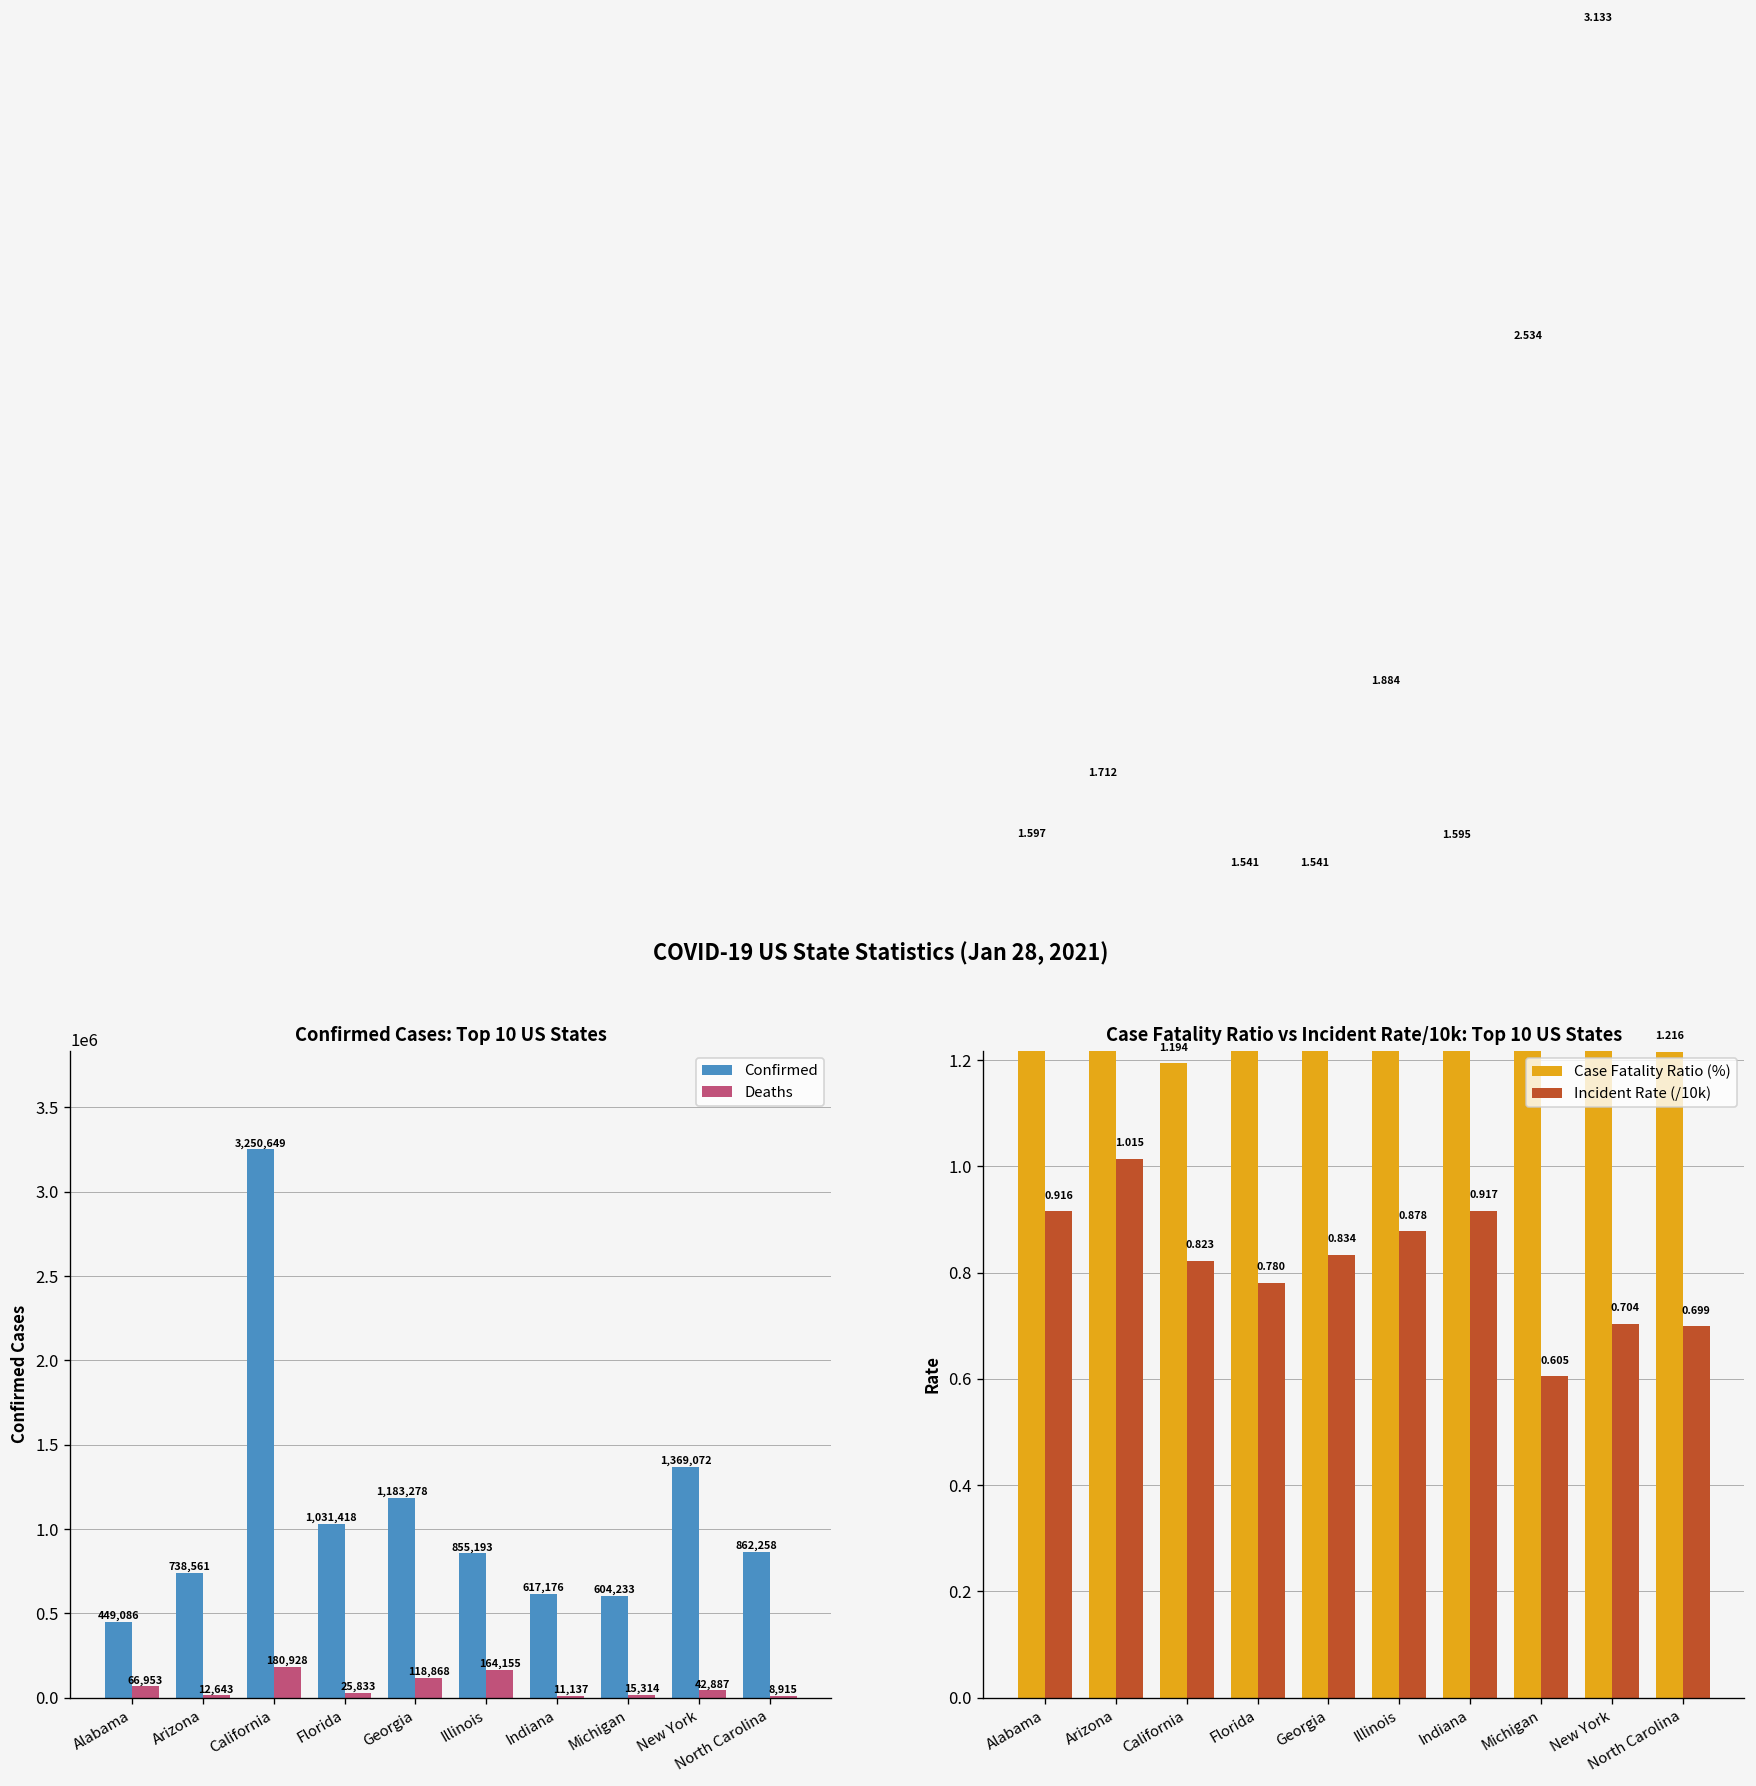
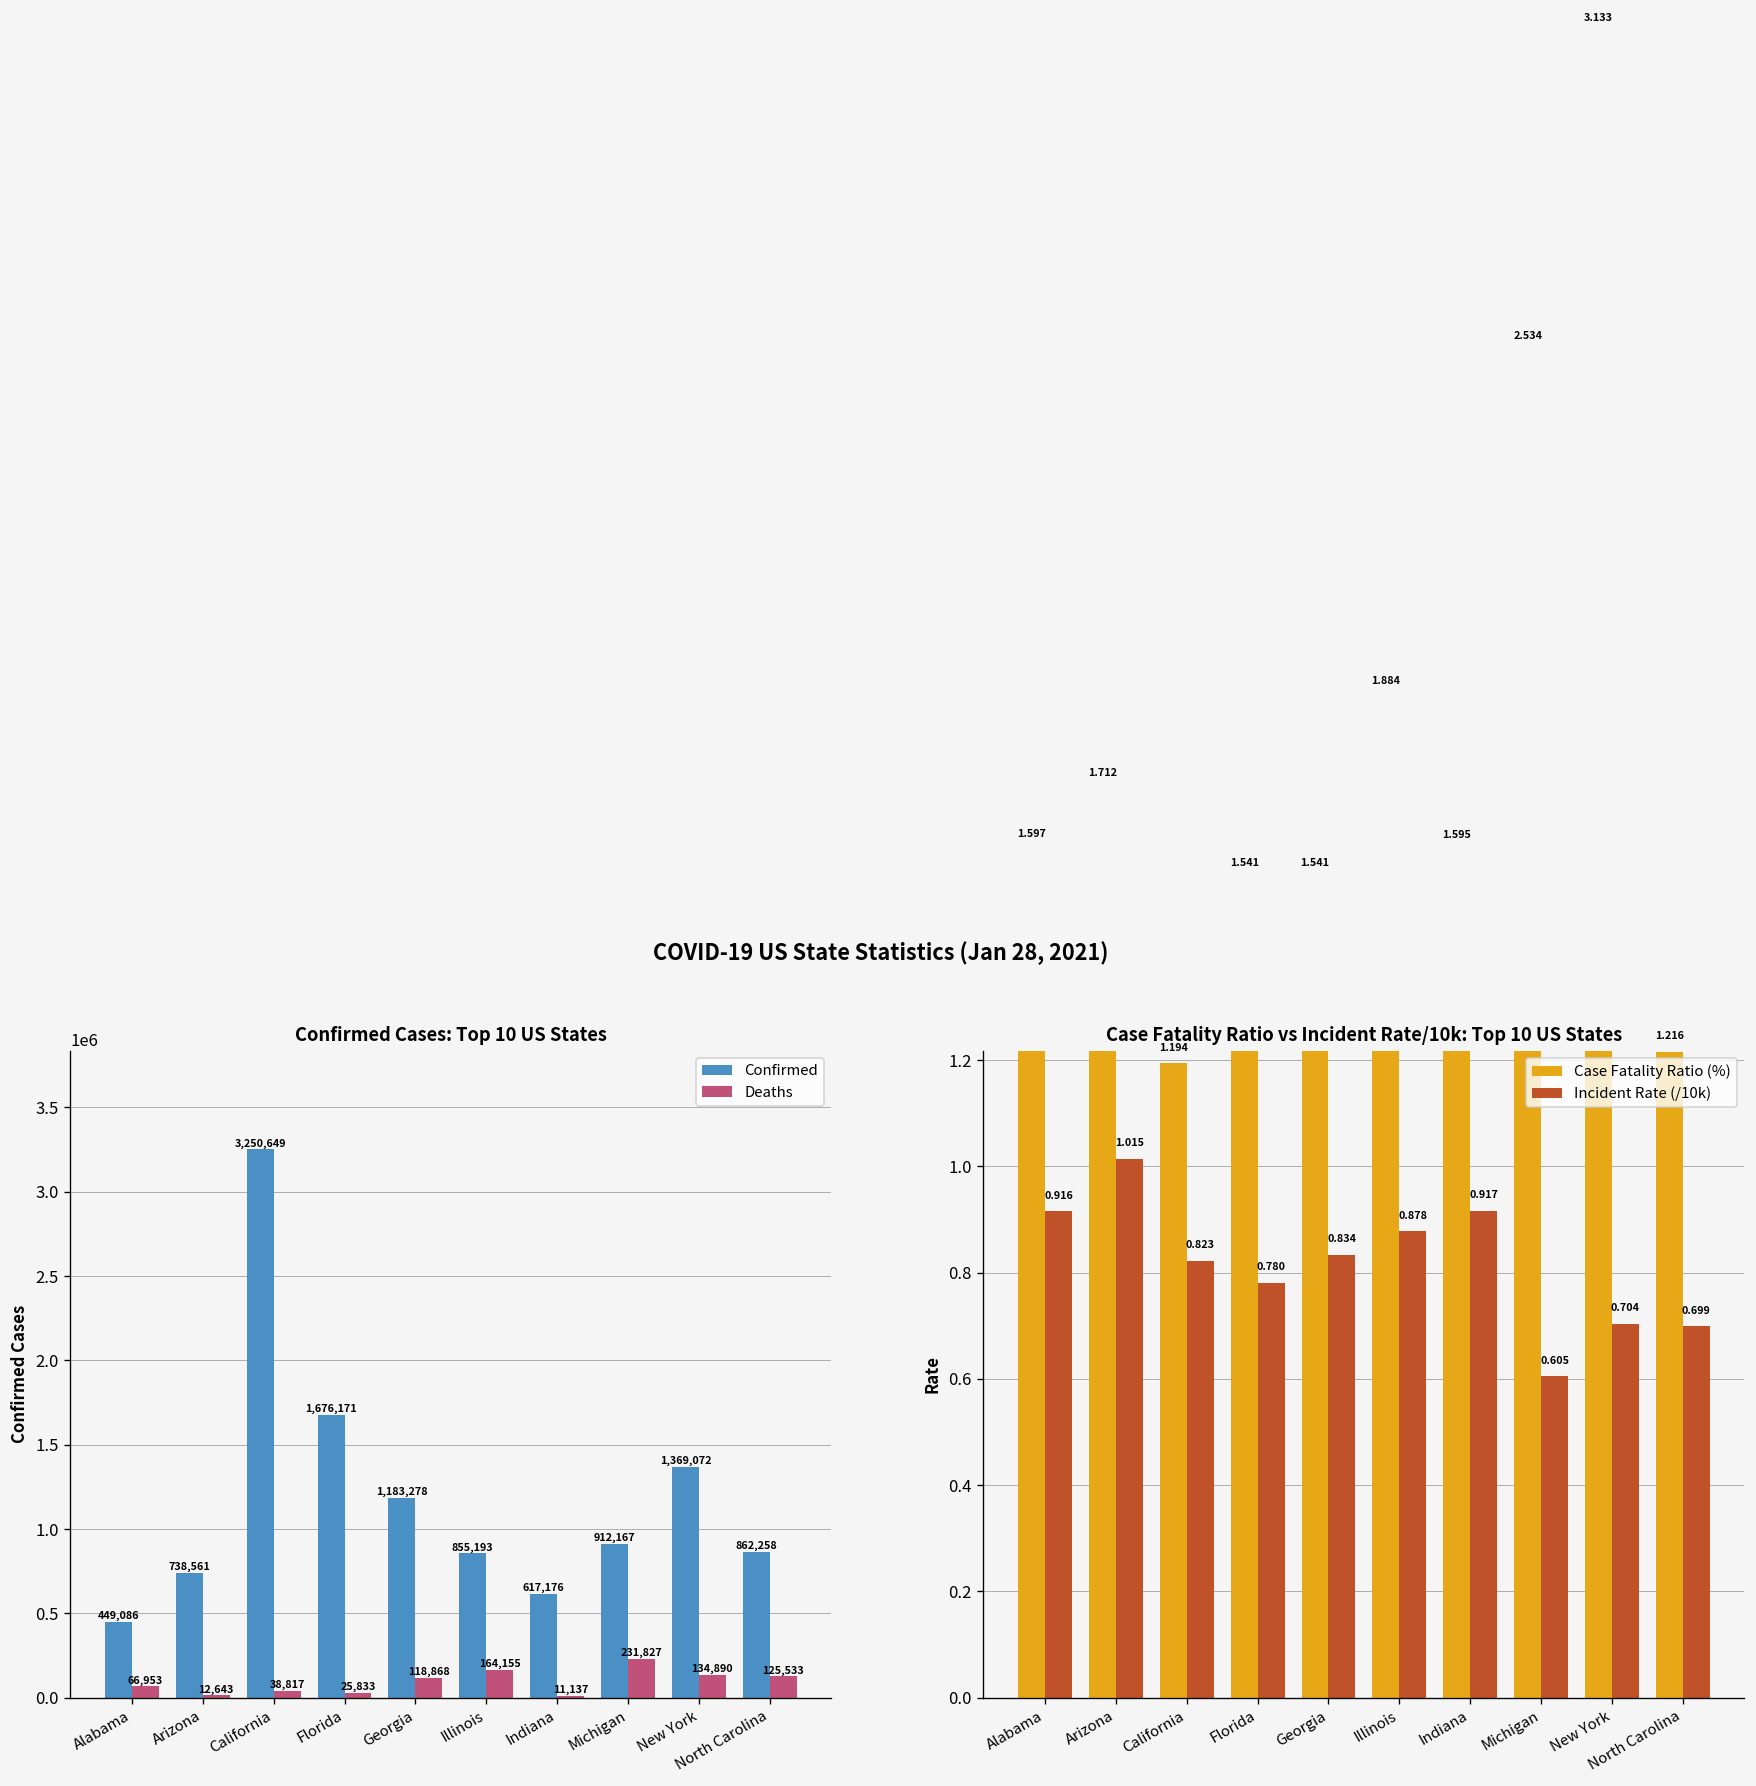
Confirmed Cases: Top 10 US States, Deaths, California: 180,928 -> 38,817
Confirmed Cases: Top 10 US States, Confirmed, Florida: 1,031,418 -> 1,676,171
Confirmed Cases: Top 10 US States, Confirmed, Michigan: 604,233 -> 912,167
Confirmed Cases: Top 10 US States, Deaths, Michigan: 15,314 -> 231,827
Confirmed Cases: Top 10 US States, Deaths, New York: 42,887 -> 134,890
Confirmed Cases: Top 10 US States, Deaths, North Carolina: 8,915 -> 125,533
